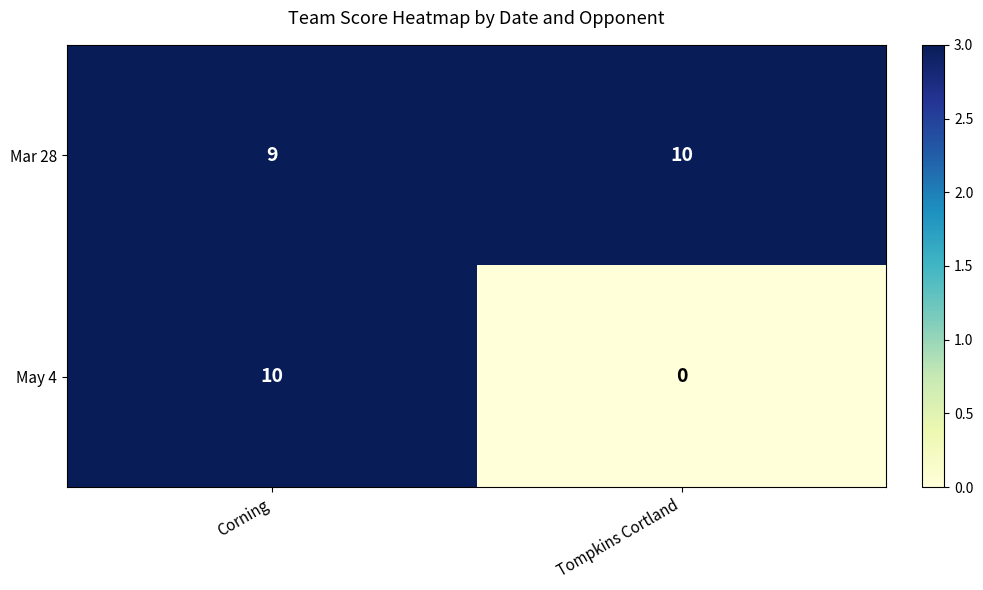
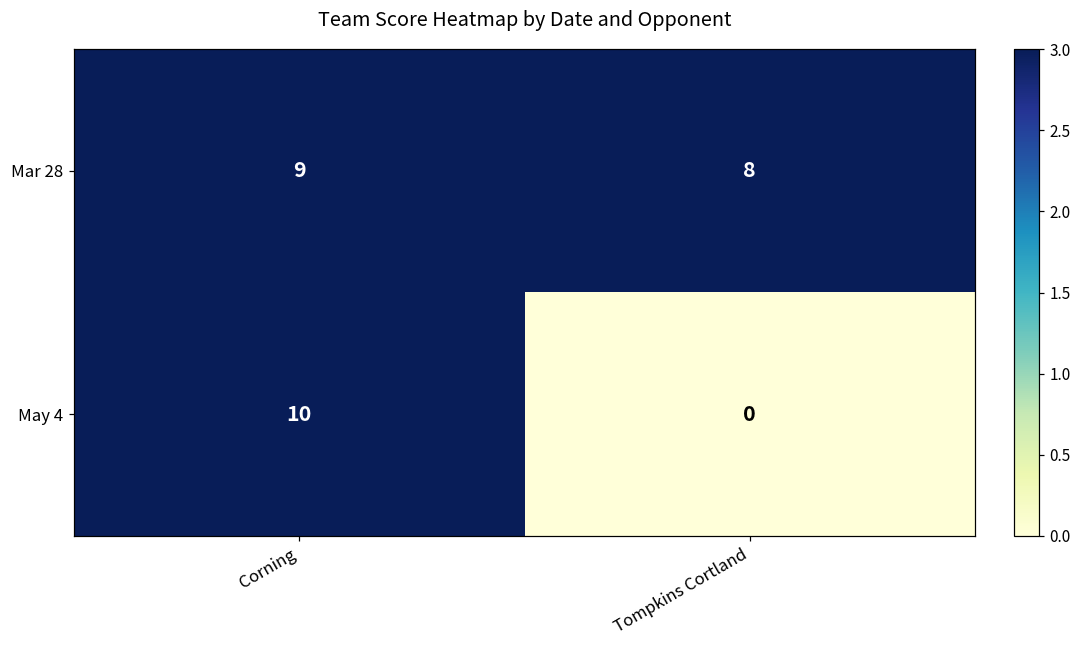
Mar 28, Tompkins Cortland: 10 -> 8
